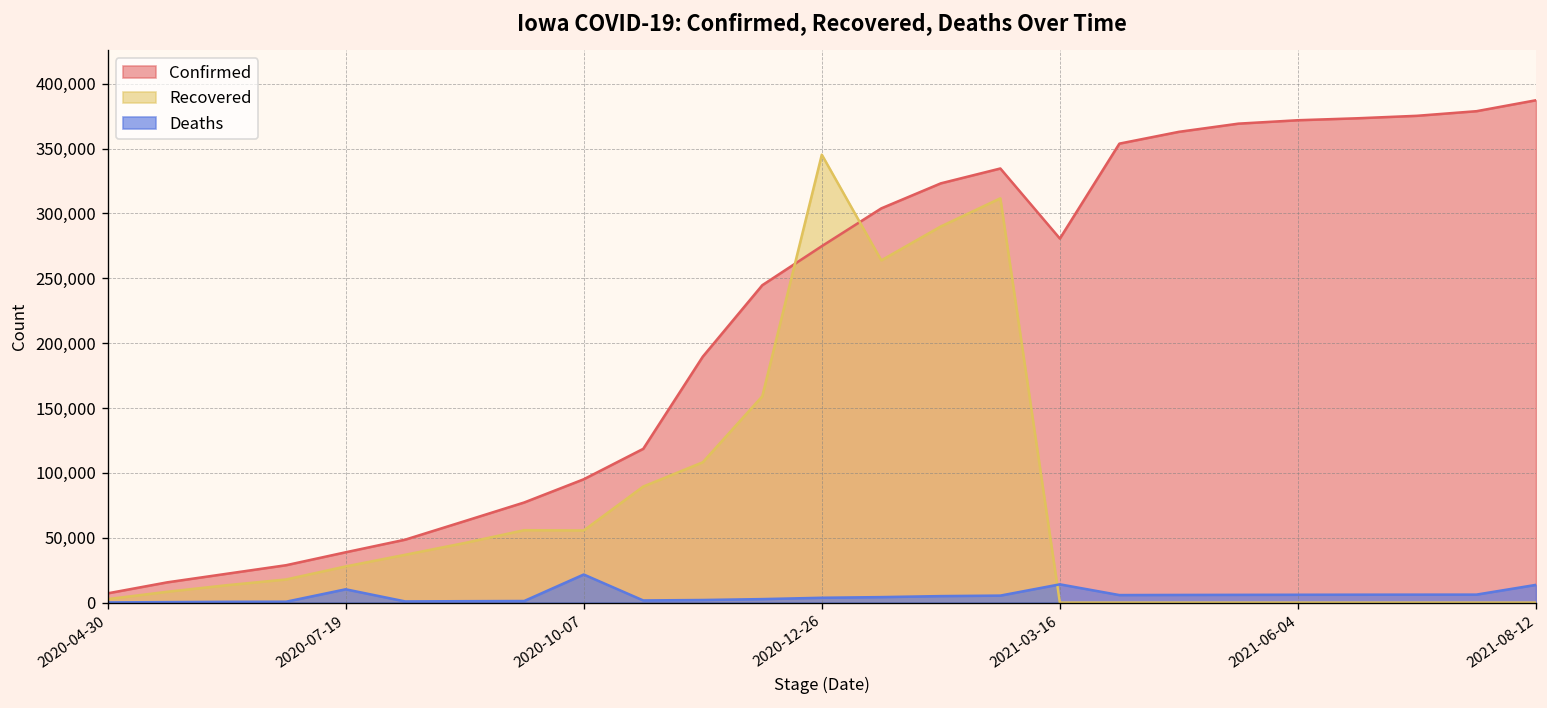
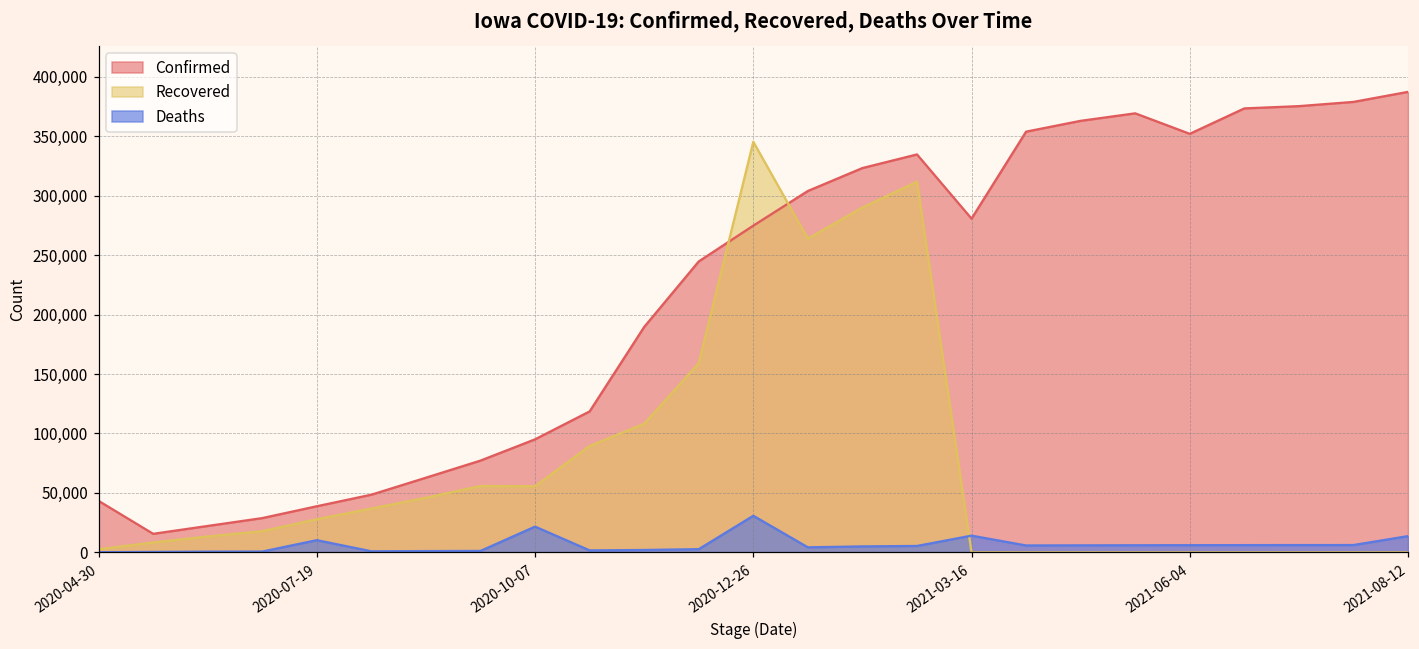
Confirmed, 2020-04-30: 7,000 -> 43,000
Deaths, 2020-12-26: 4,000 -> 31,000
Confirmed, 2021-06-04: 372,000 -> 352,000
